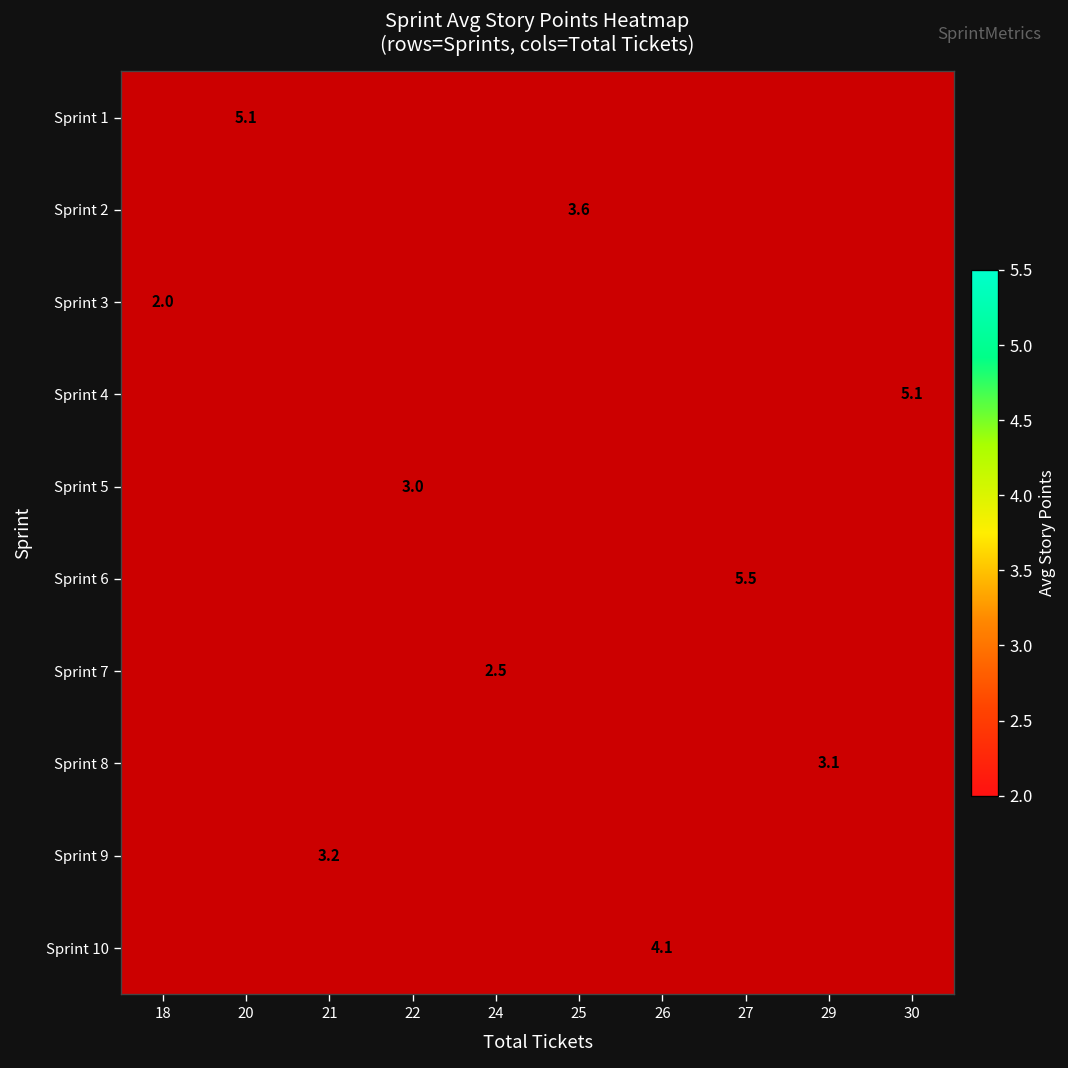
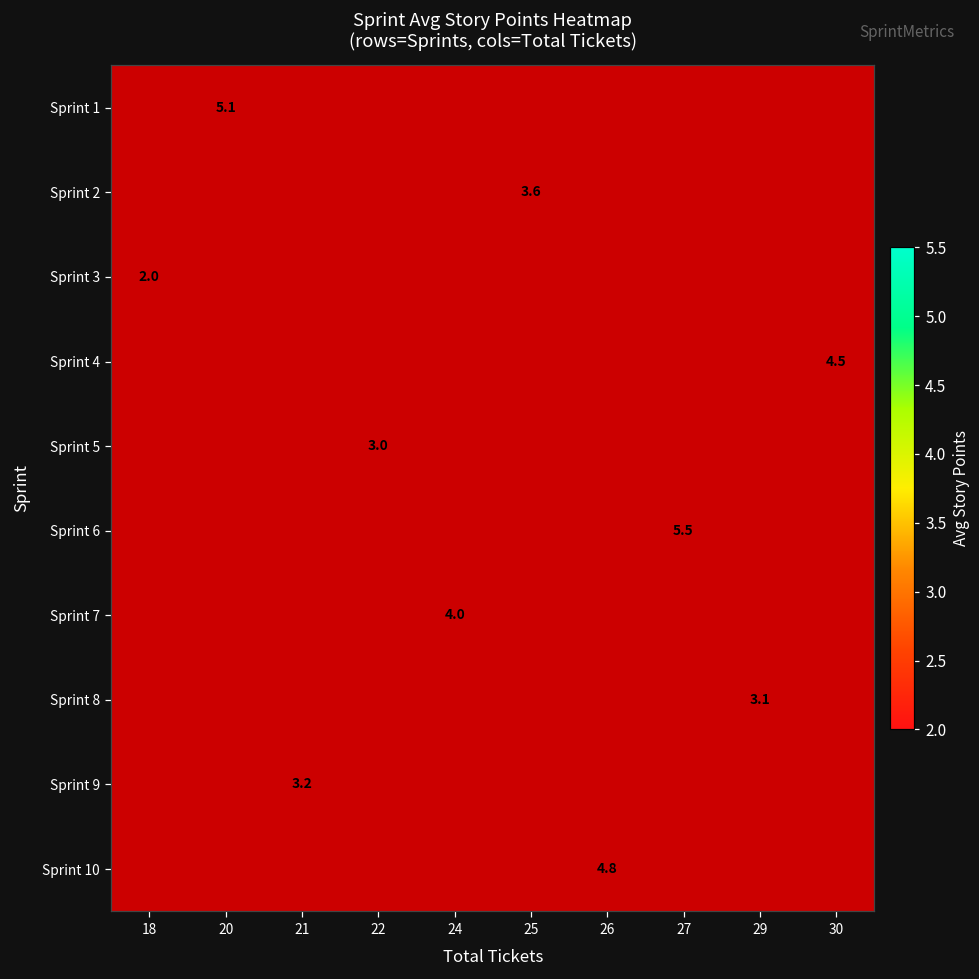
Sprint 4, 30: 5.1 -> 4.5
Sprint 7, 24: 2.5 -> 4.0
Sprint 10, 26: 4.1 -> 4.8
